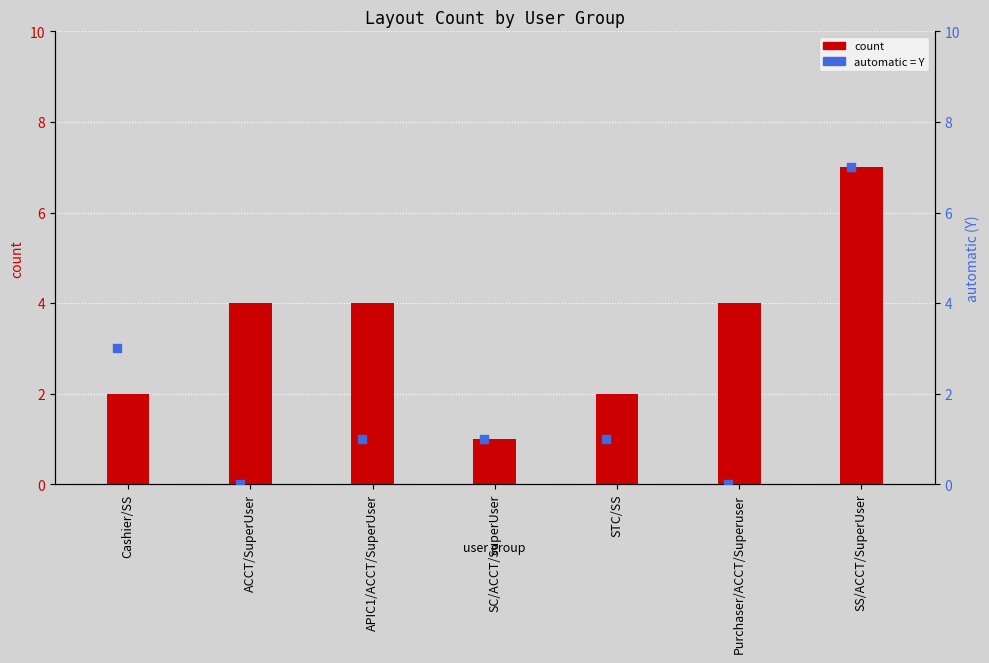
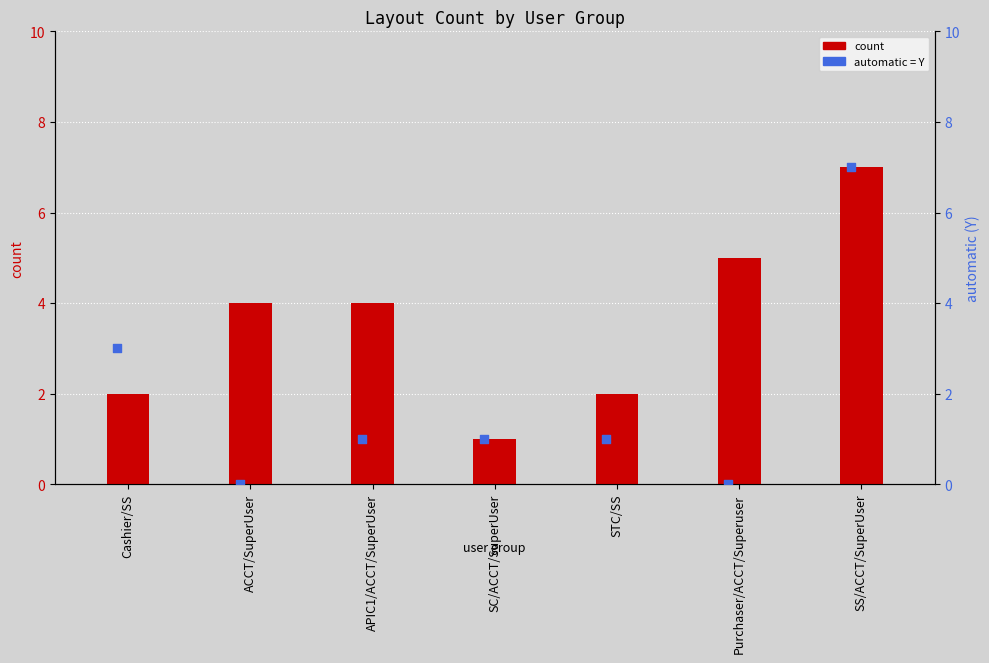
count, Purchaser/ACCT/Superuser: 4 -> 5
